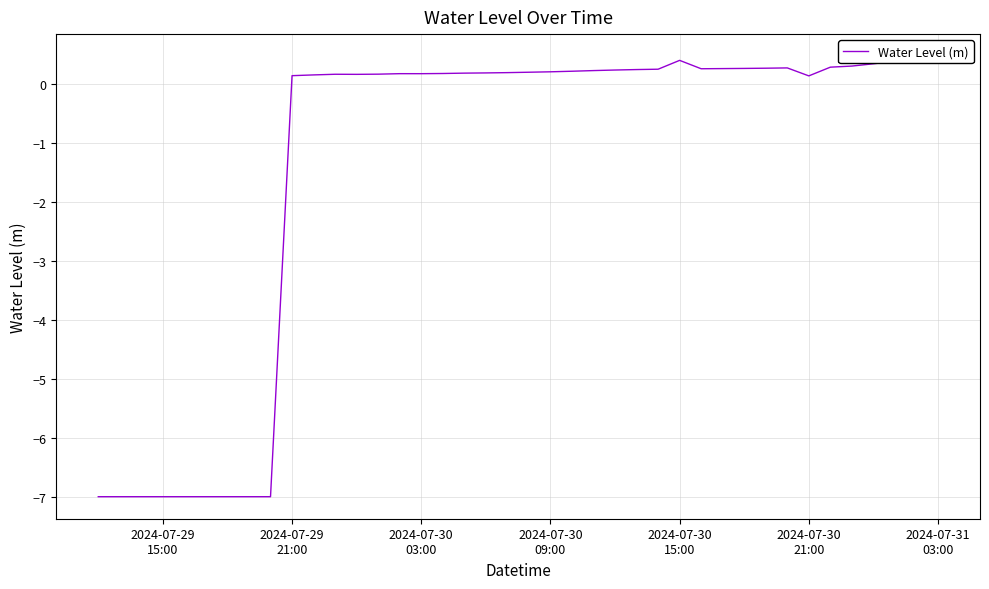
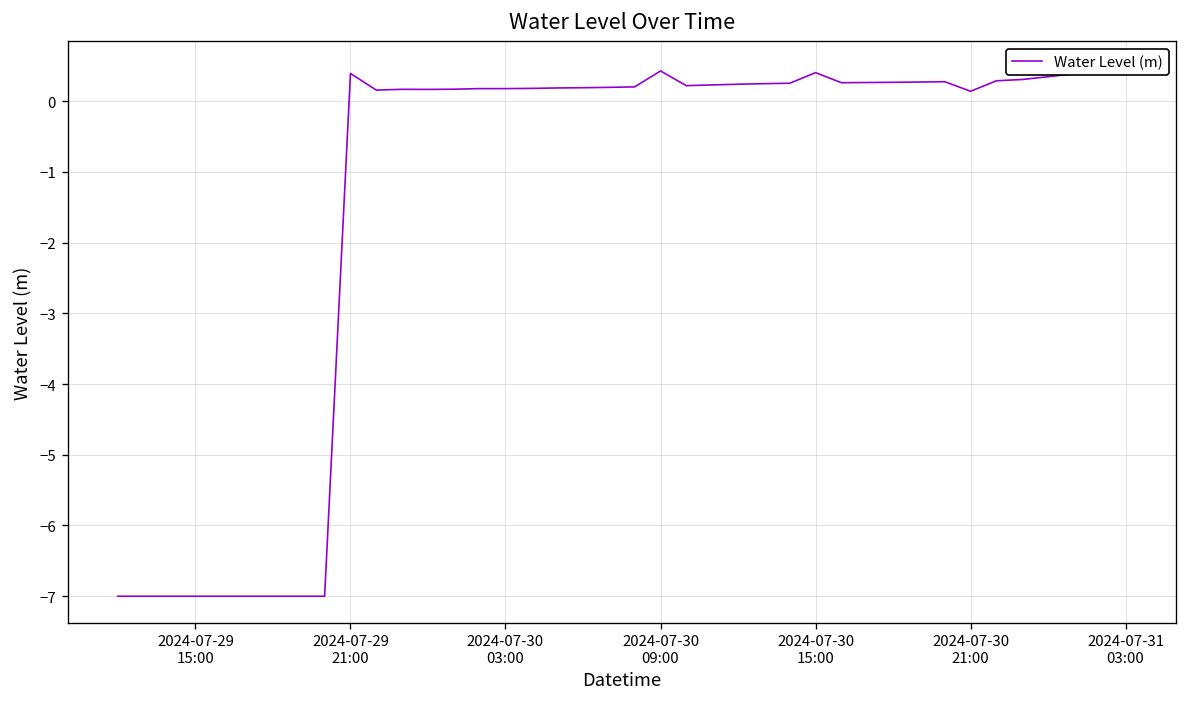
2024-07-29 21:00: 0.1 -> 0.4
2024-07-30 09:00: 0.2 -> 0.4
